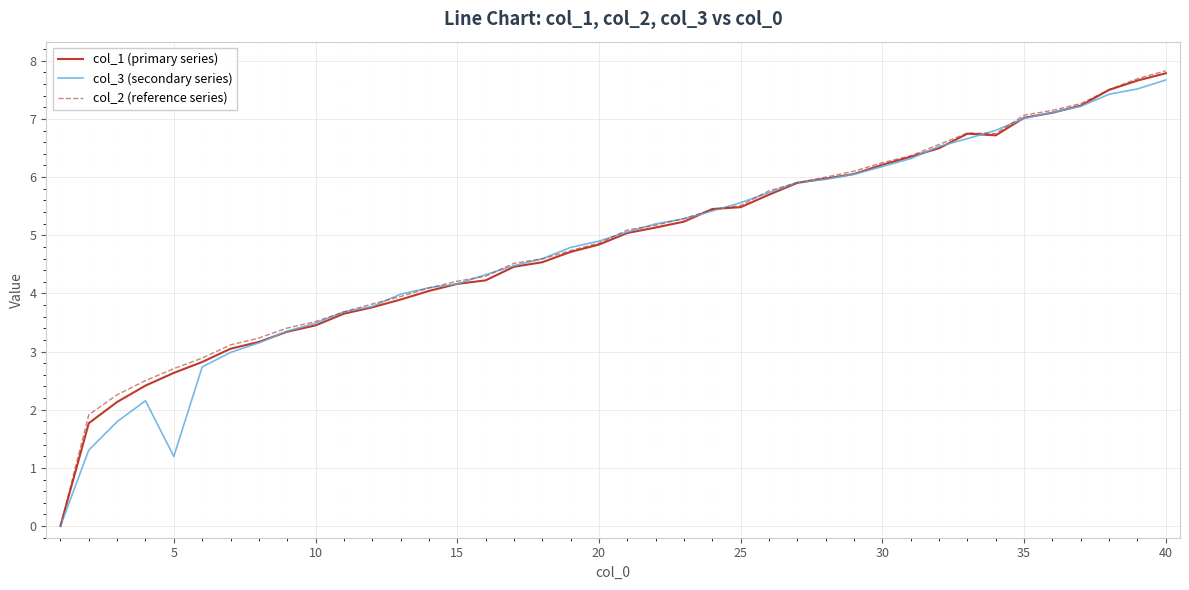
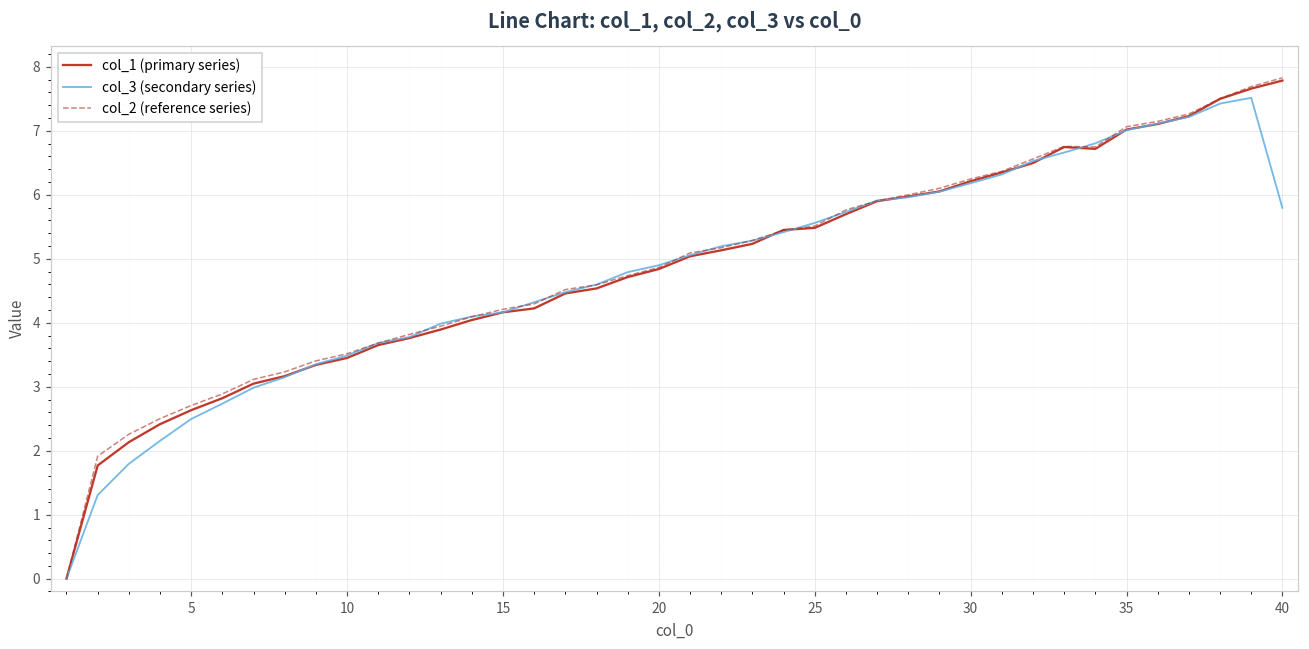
col_3 (secondary series), 5: 1.2 -> 2.5
col_3 (secondary series), 40: 7.7 -> 5.8
